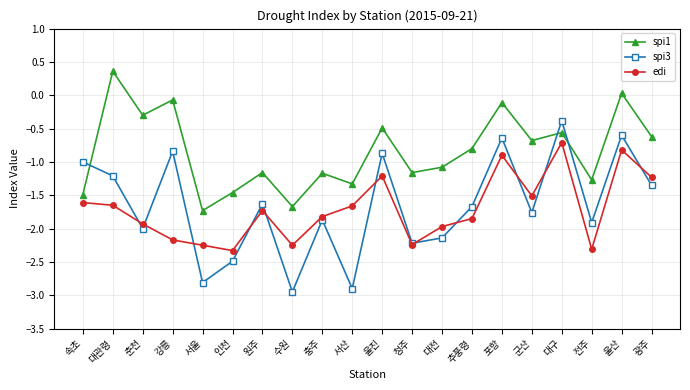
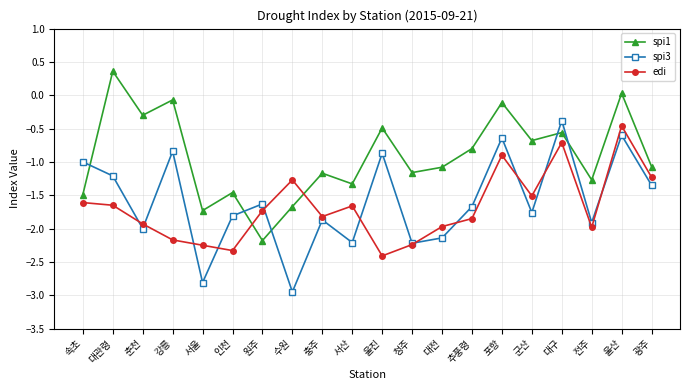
spi3, 인천: -2.5 -> -1.8
spi1, 원주: -1.2 -> -2.2
edi, 수원: -2.3 -> -1.3
spi3, 서산: -2.9 -> -2.2
edi, 울진: -1.2 -> -2.4
edi, 전주: -2.3 -> -2.0
edi, 울산: -0.8 -> -0.5
spi1, 광주: -0.6 -> -1.1
